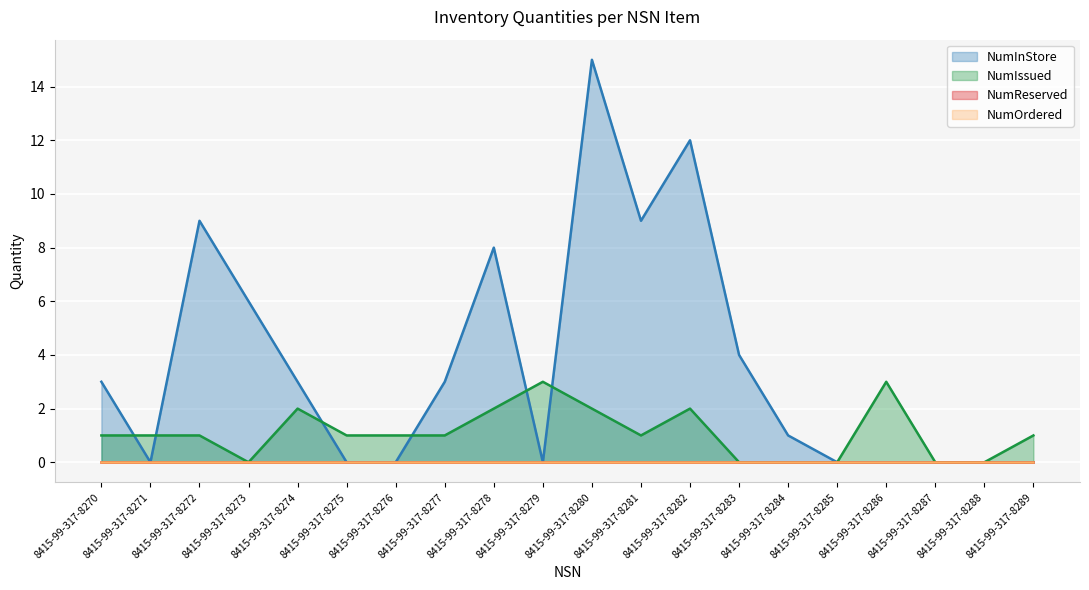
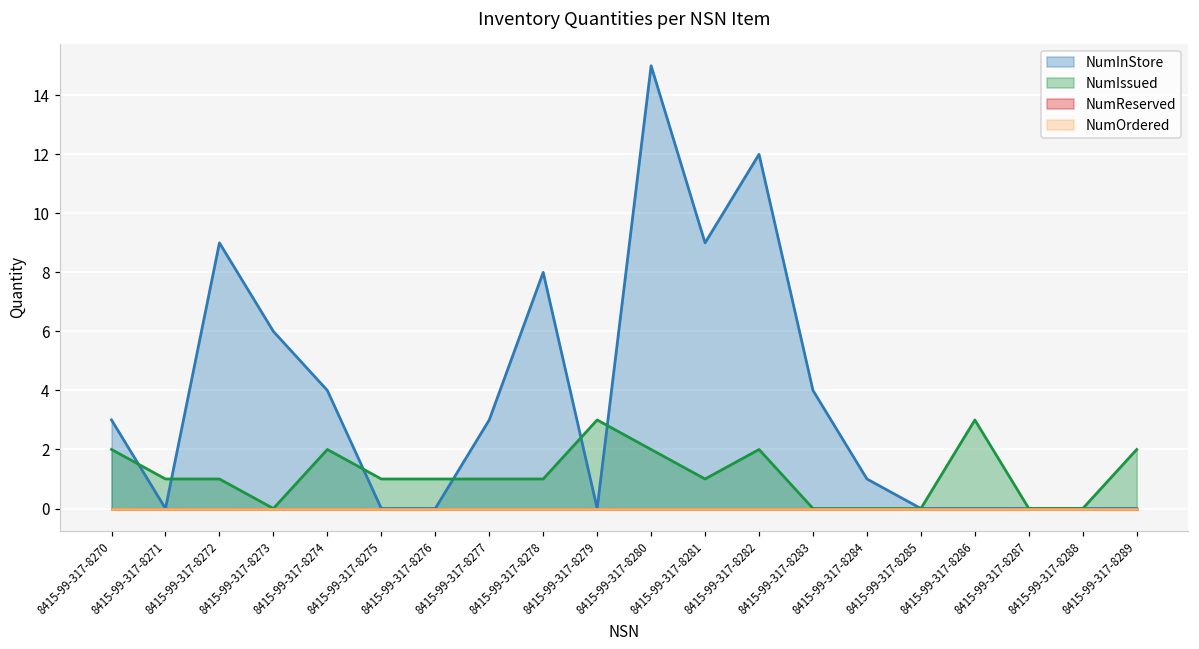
NumIssued, 8415-99-317-8270: 1 -> 2
NumInStore, 8415-99-317-8274: 3 -> 4
NumIssued, 8415-99-317-8278: 2 -> 1
NumIssued, 8415-99-317-8289: 1 -> 2
